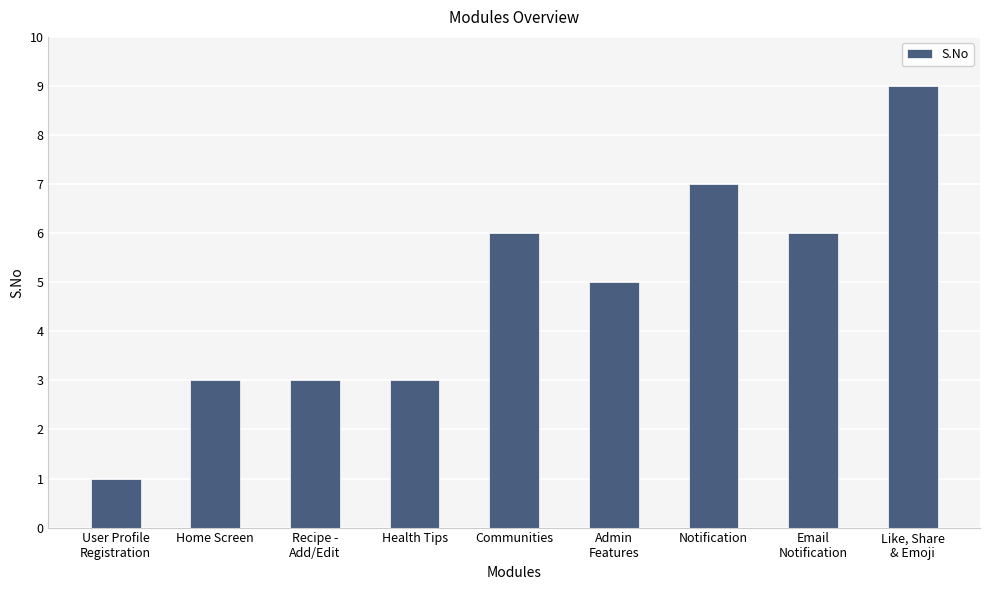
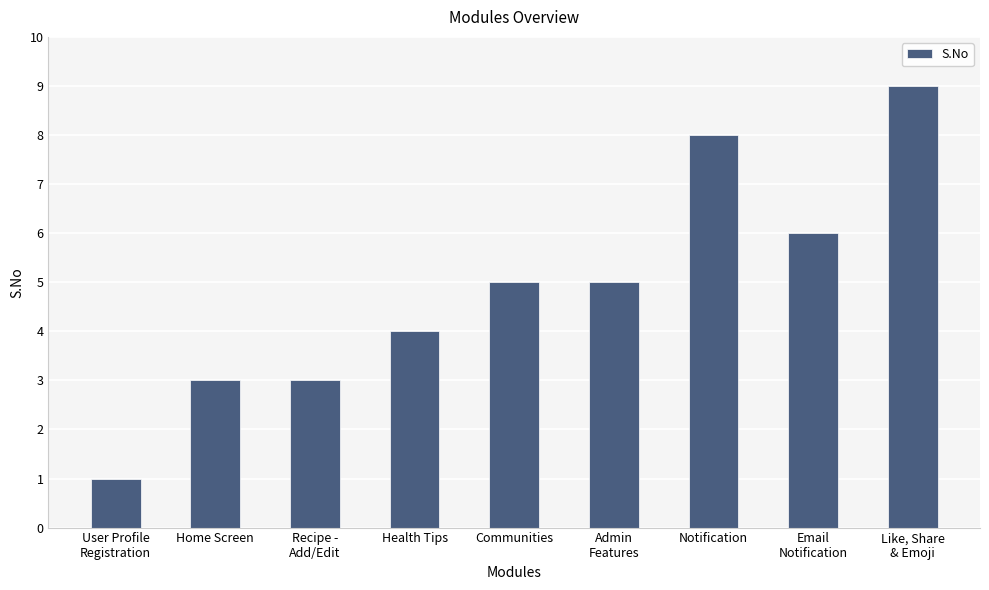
Health Tips: 3 -> 4
Communities: 6 -> 5
Notification: 7 -> 8
